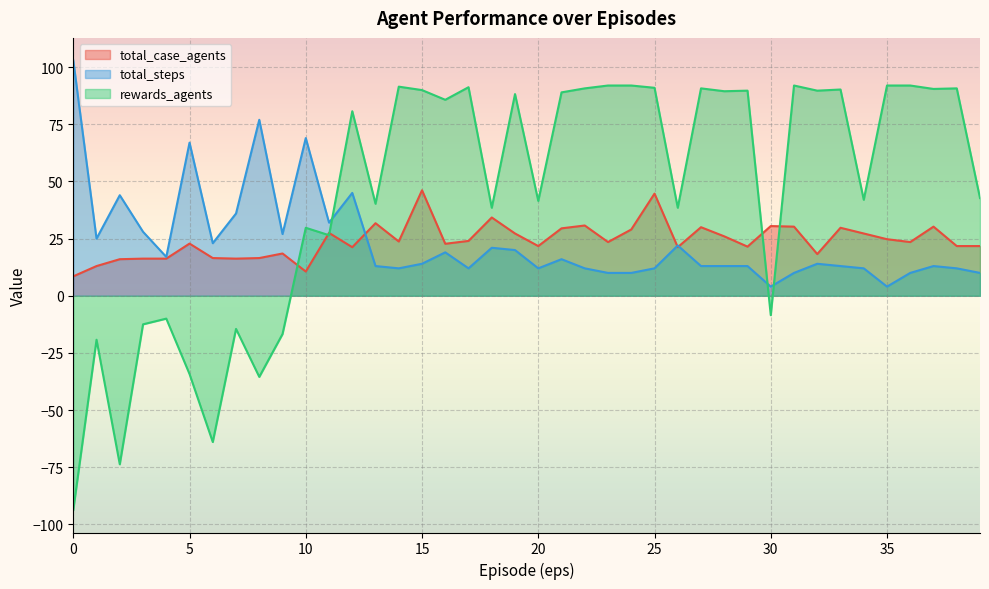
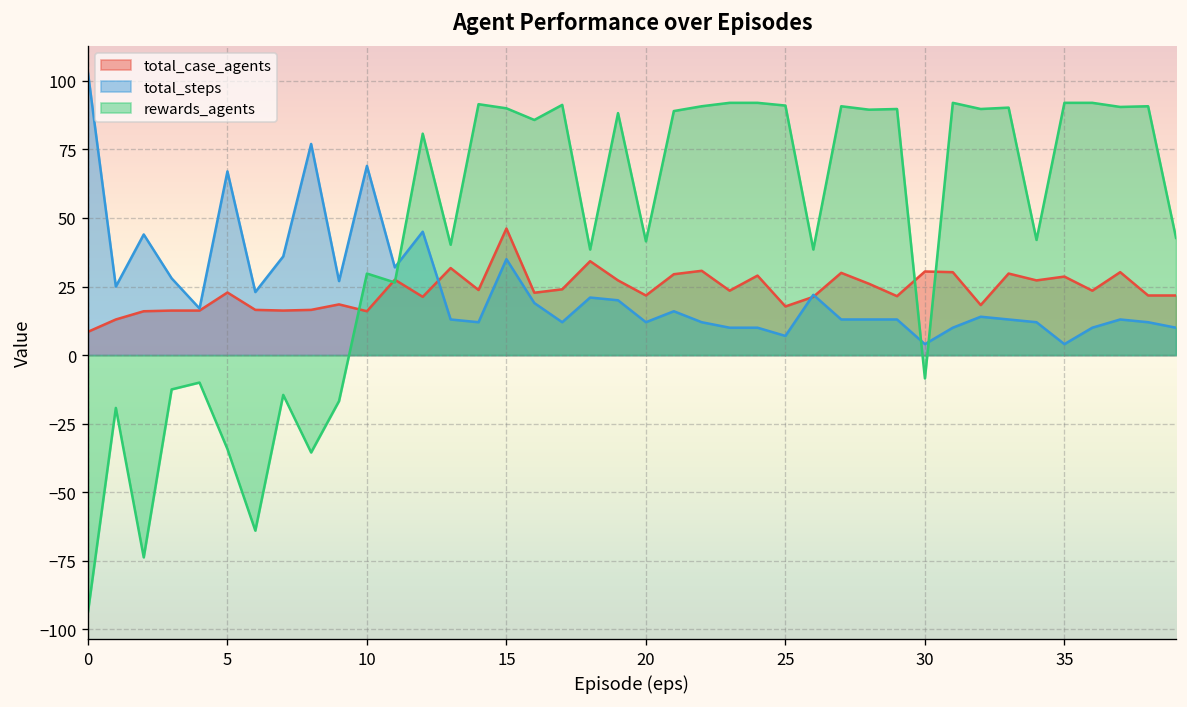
total_case_agents, 10: 11 -> 16
total_steps, 15: 14 -> 35
total_case_agents, 25: 45 -> 18
total_steps, 25: 12 -> 7
total_case_agents, 35: 25 -> 29
